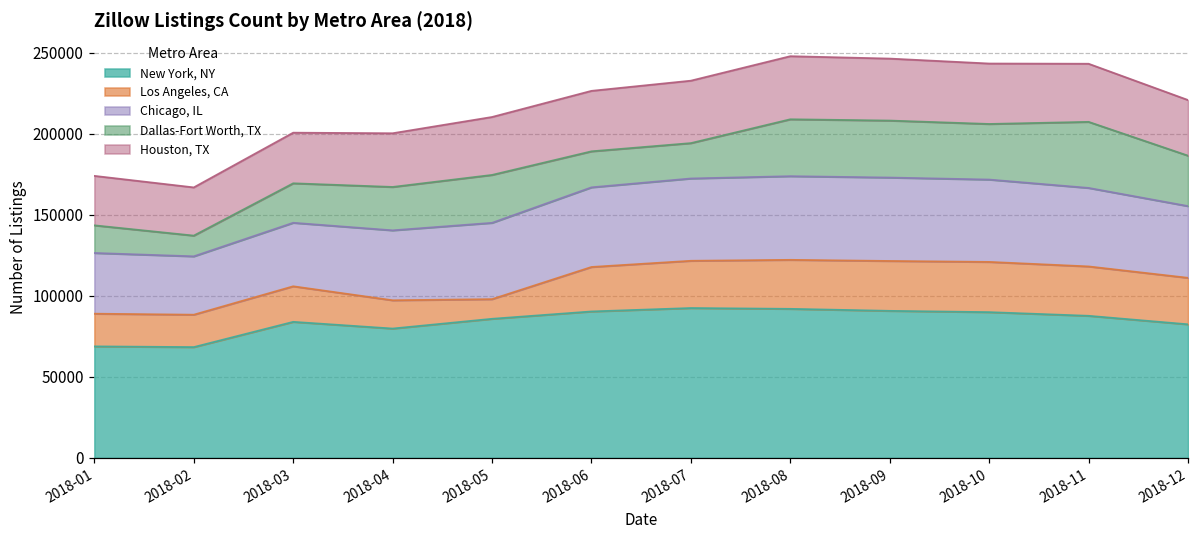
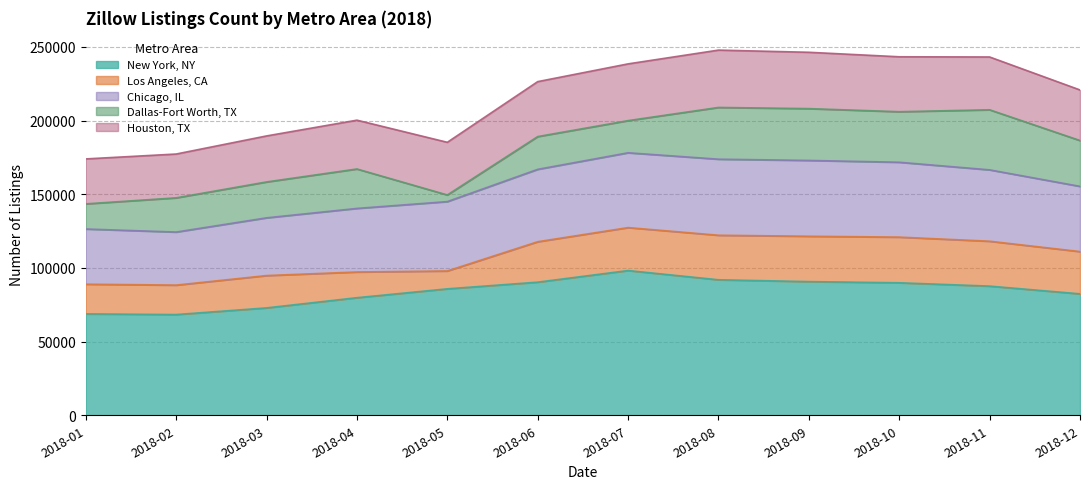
Dallas-Fort Worth, TX, 2018-02: 13000 -> 23000
New York, NY, 2018-03: 84000 -> 73000
Dallas-Fort Worth, TX, 2018-05: 30000 -> 4000
New York, NY, 2018-07: 92000 -> 98000
